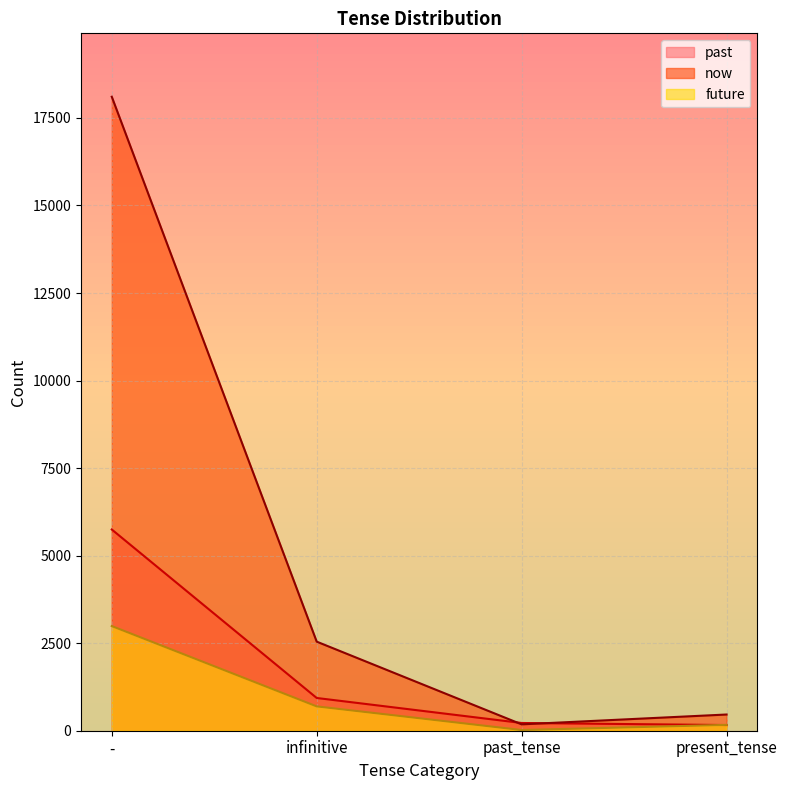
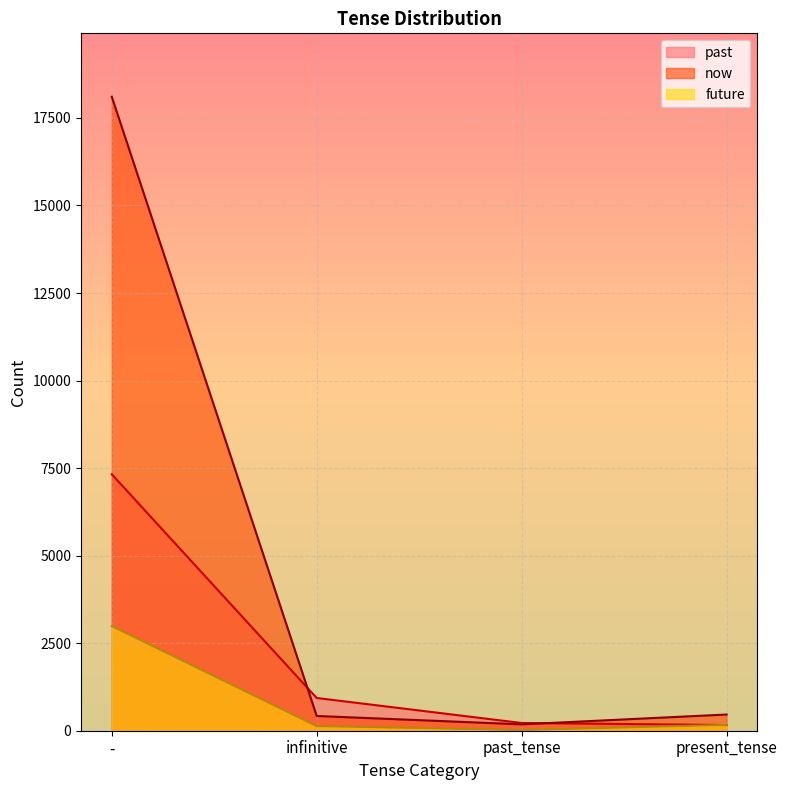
past, -: 5700 -> 7300
now, infinitive: 2500 -> 400
future, infinitive: 700 -> 100
